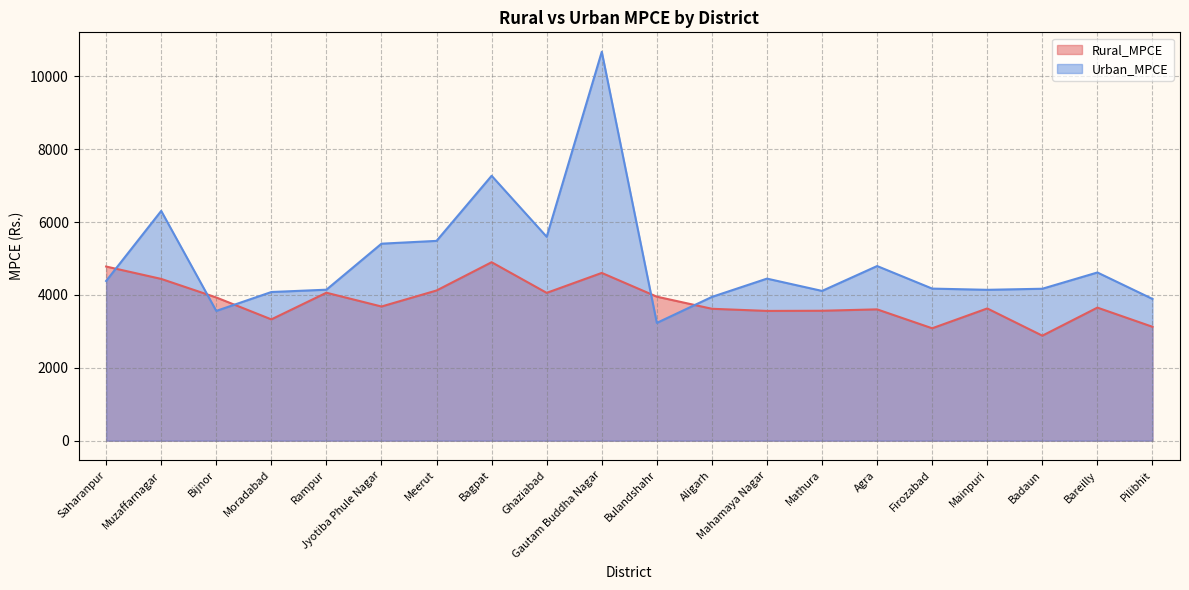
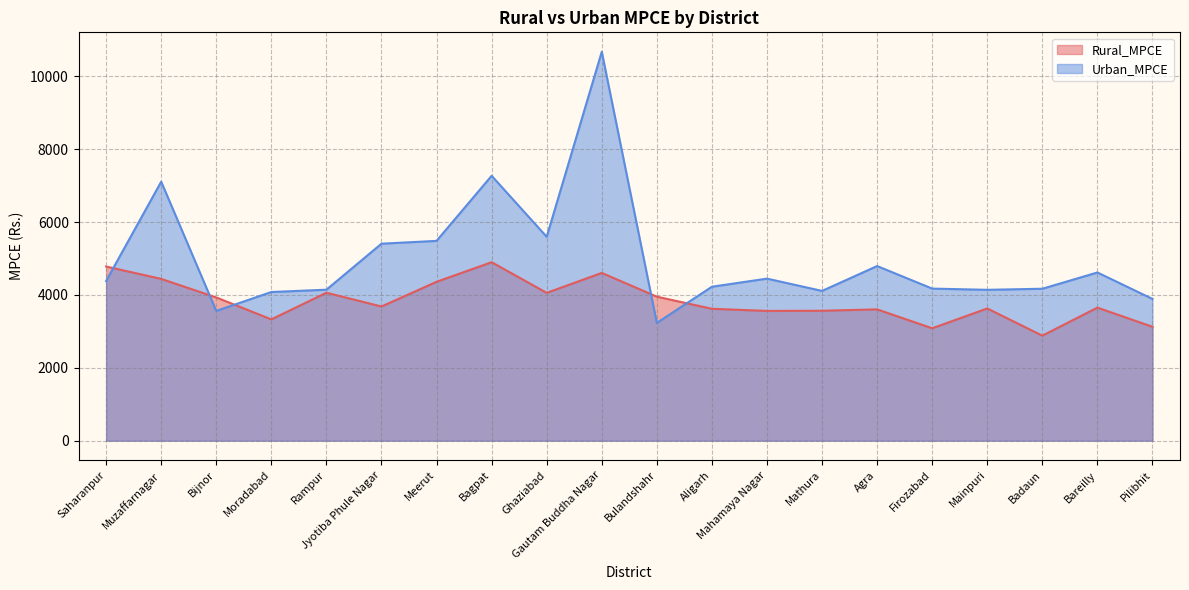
Urban_MPCE, Muzaffarnagar: 6300 -> 7100
Rural_MPCE, Meerut: 4100 -> 4400
Urban_MPCE, Aligarh: 3900 -> 4200
